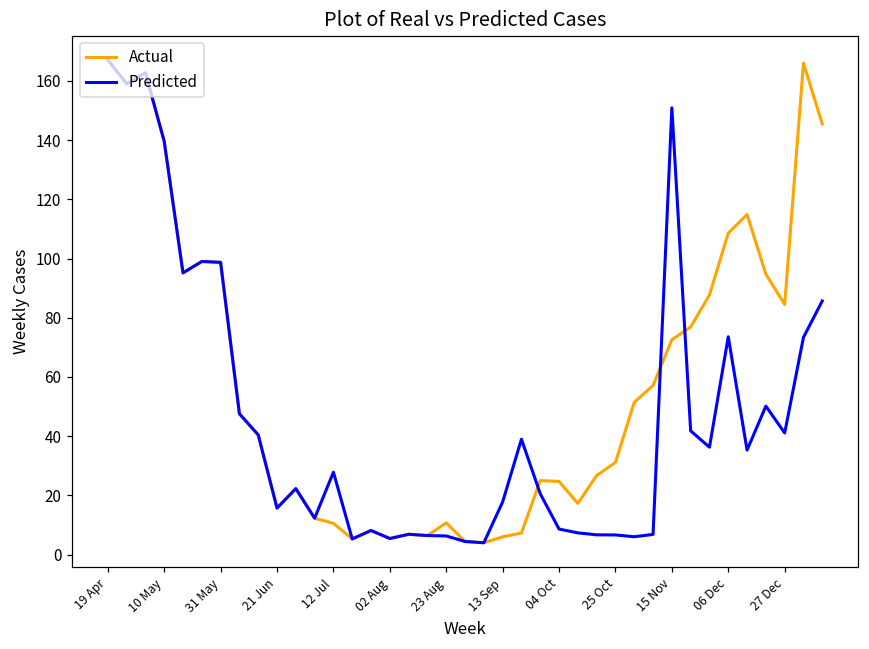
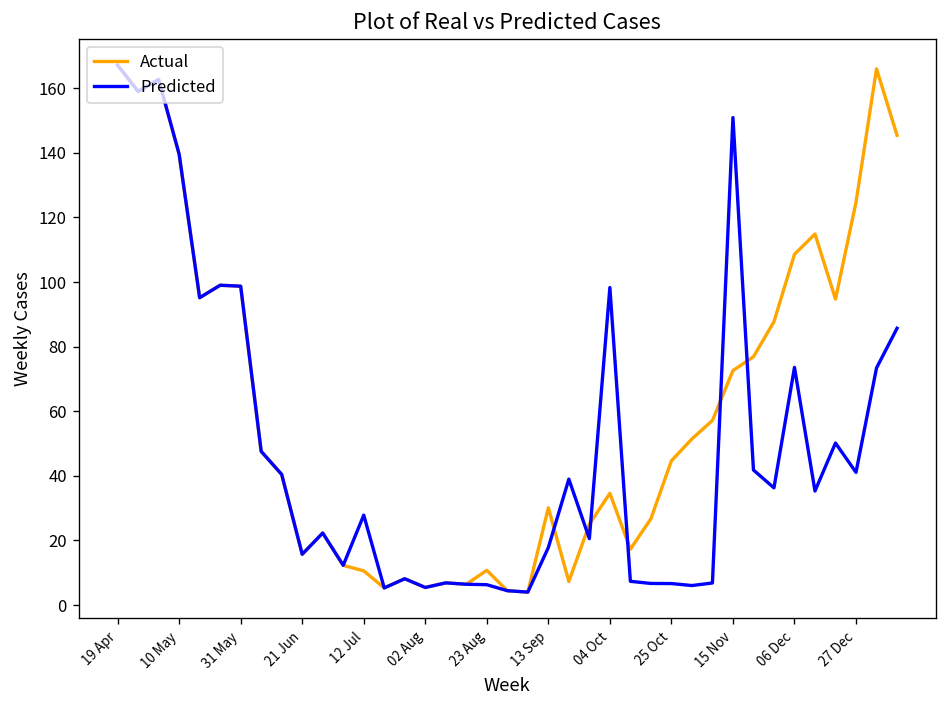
Actual, 13 Sep: 6 -> 30
Actual, 04 Oct: 25 -> 35
Predicted, 04 Oct: 9 -> 98
Actual, 25 Oct: 31 -> 45
Actual, 27 Dec: 85 -> 125
